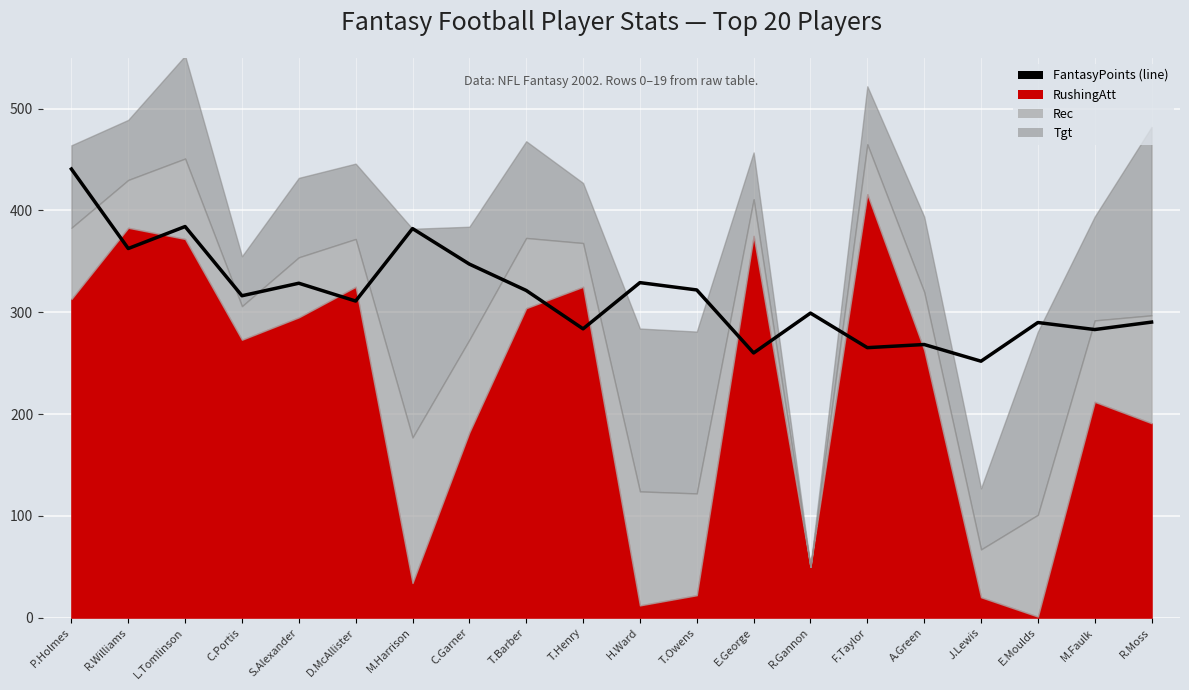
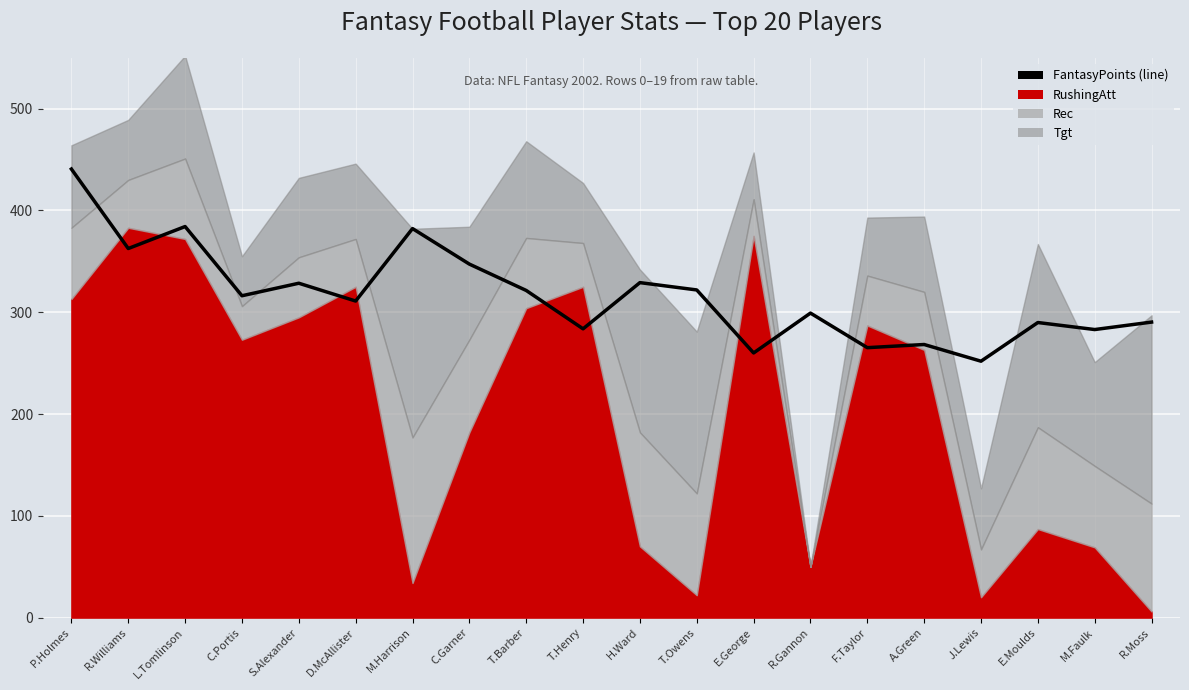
RushingAtt, H.Ward: 12 -> 70
RushingAtt, F.Taylor: 416 -> 287
RushingAtt, E.Moulds: 1 -> 87
RushingAtt, M.Faulk: 212 -> 69
RushingAtt, R.Moss: 191 -> 6
